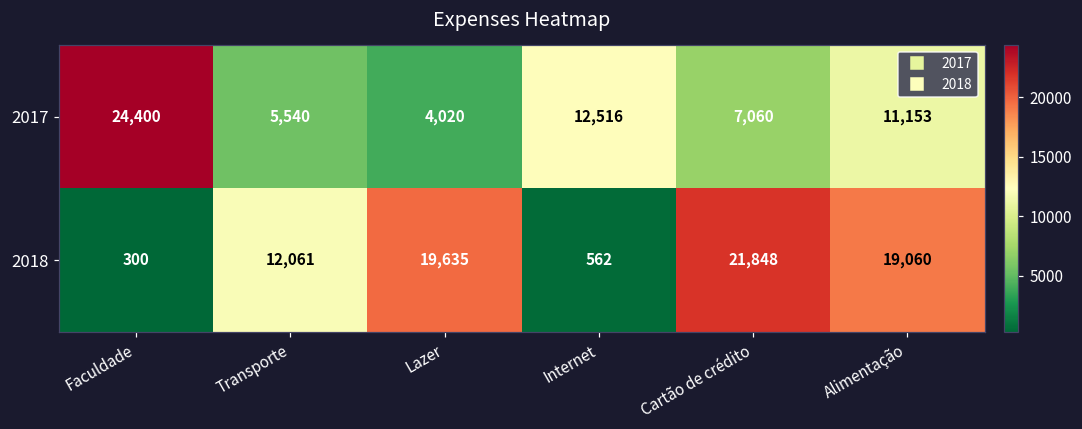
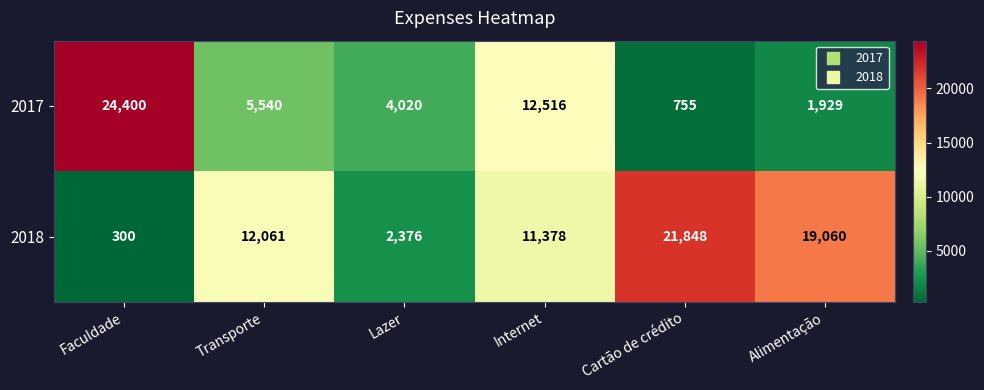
2017, Cartão de crédito: 7,060 -> 755
2017, Alimentação: 11,153 -> 1,929
2018, Lazer: 19,635 -> 2,376
2018, Internet: 562 -> 11,378
